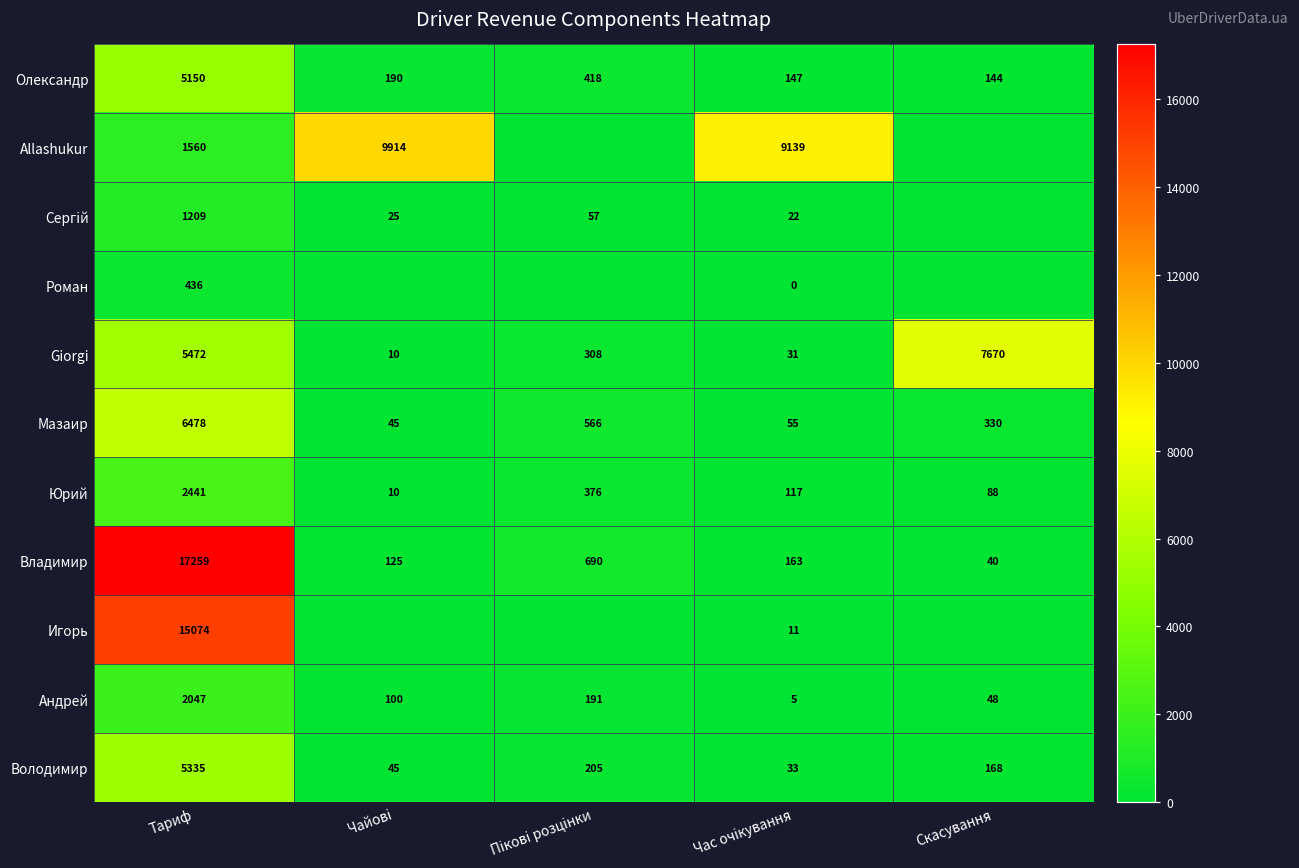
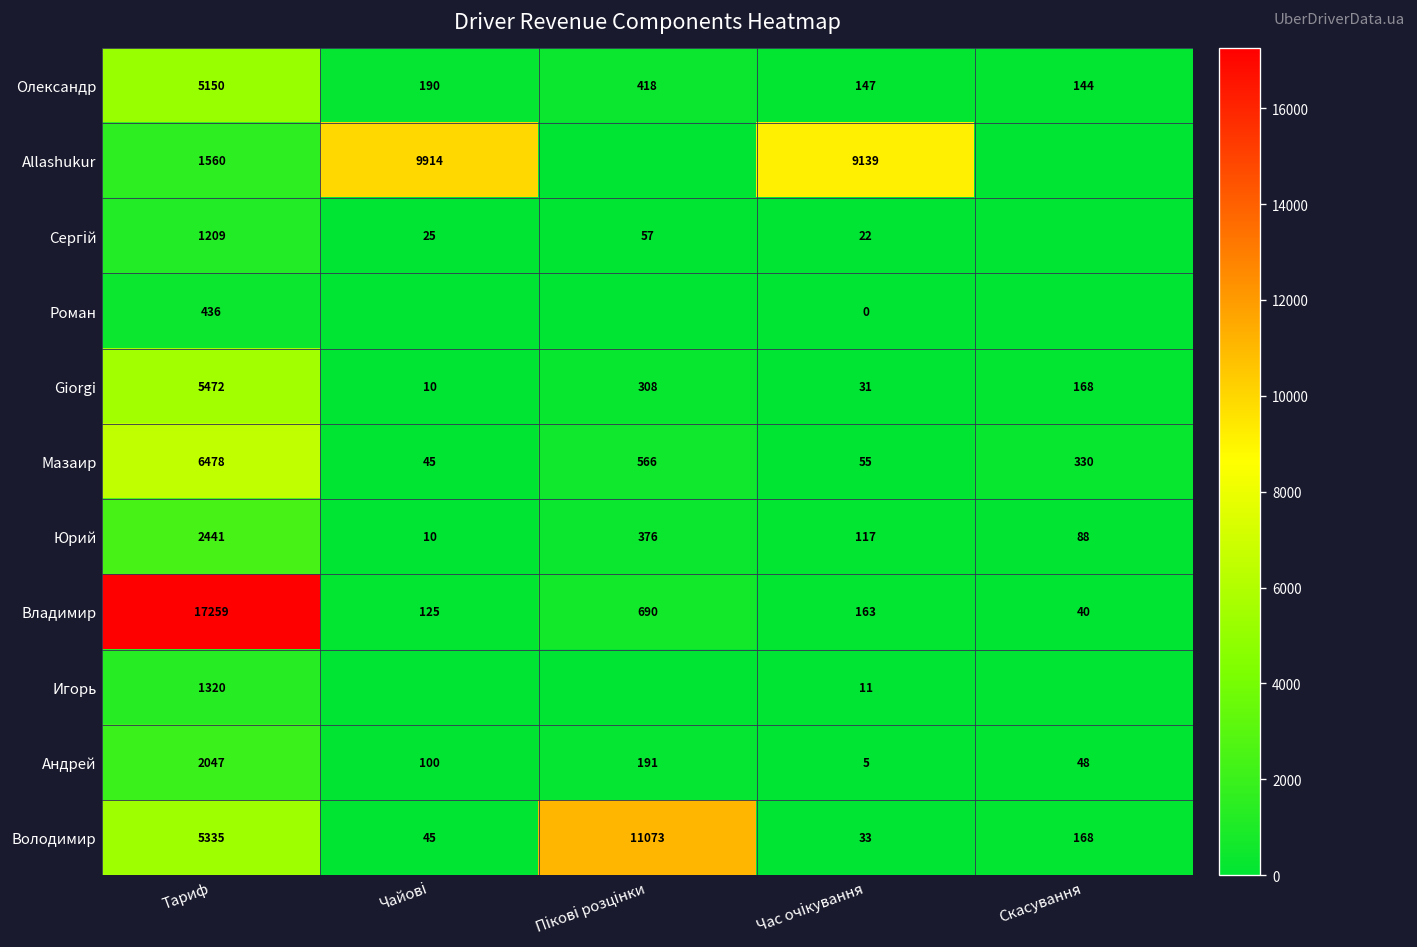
Giorgi, Скасування: 7670 -> 168
Игорь, Тариф: 15074 -> 1320
Володимир, Пікові розцінки: 205 -> 11073
